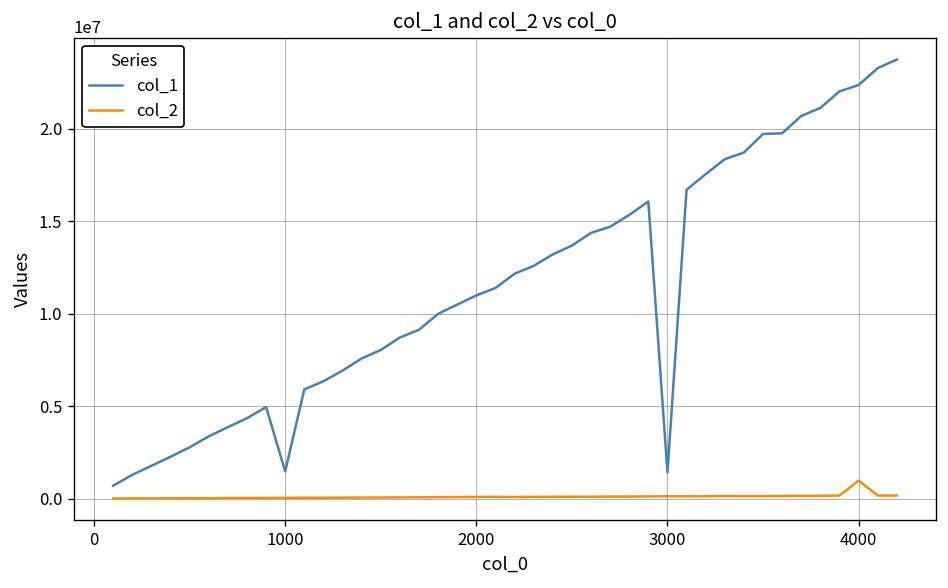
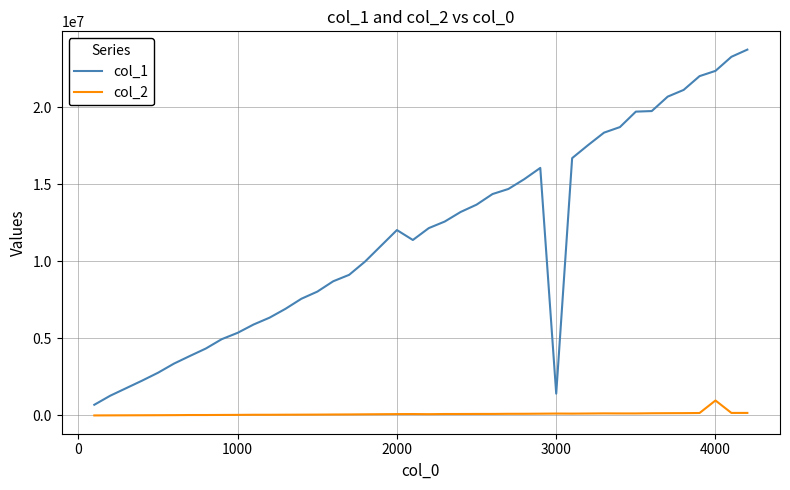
col_1, 1000: 1500000 -> 5400000
col_1, 2000: 11000000 -> 12000000
